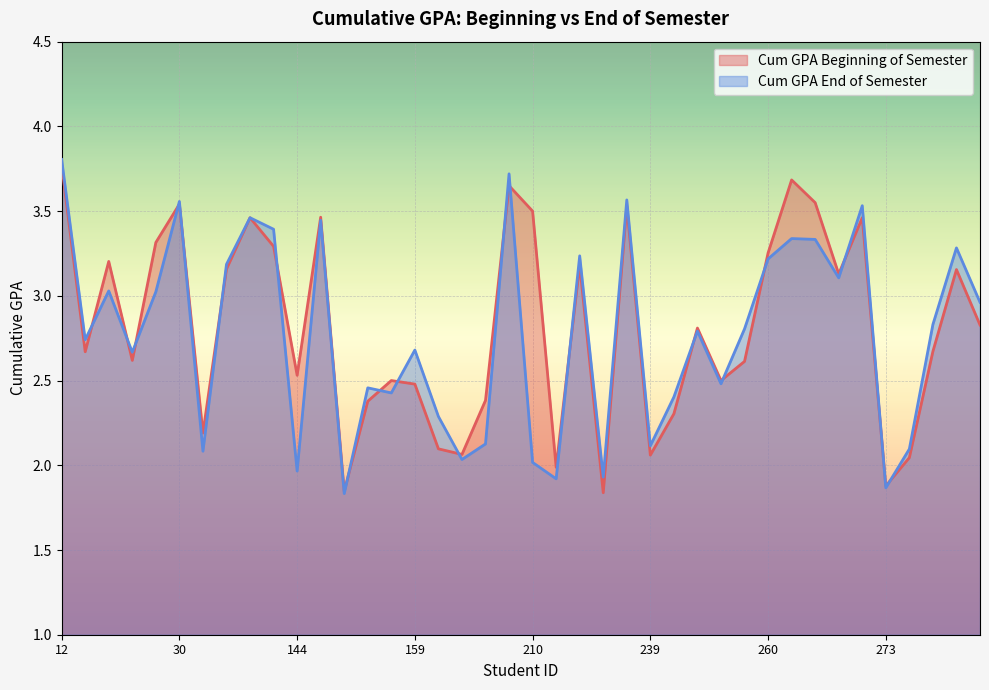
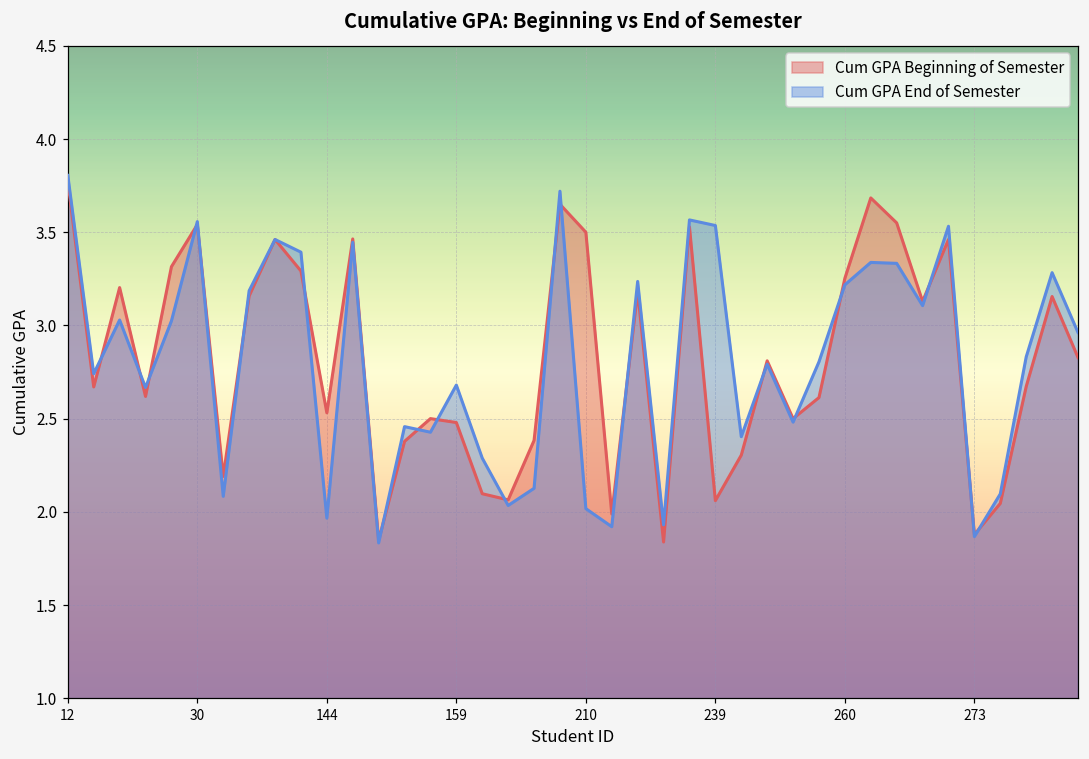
Cum GPA End of Semester, 239: 2.12 -> 3.54
